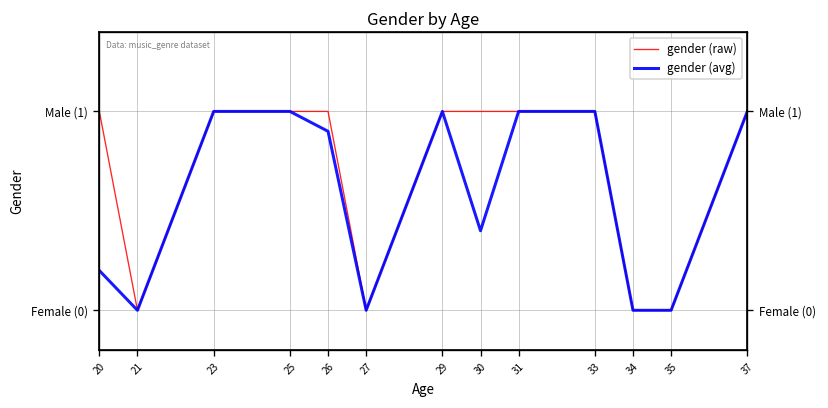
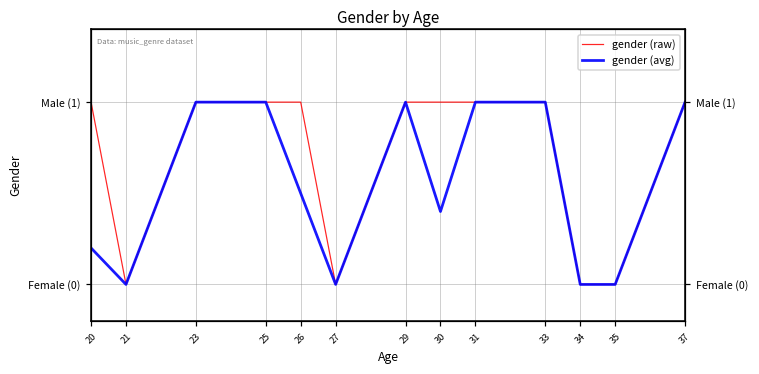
gender (avg), 26: Male (0.9) -> Male (0.5)
